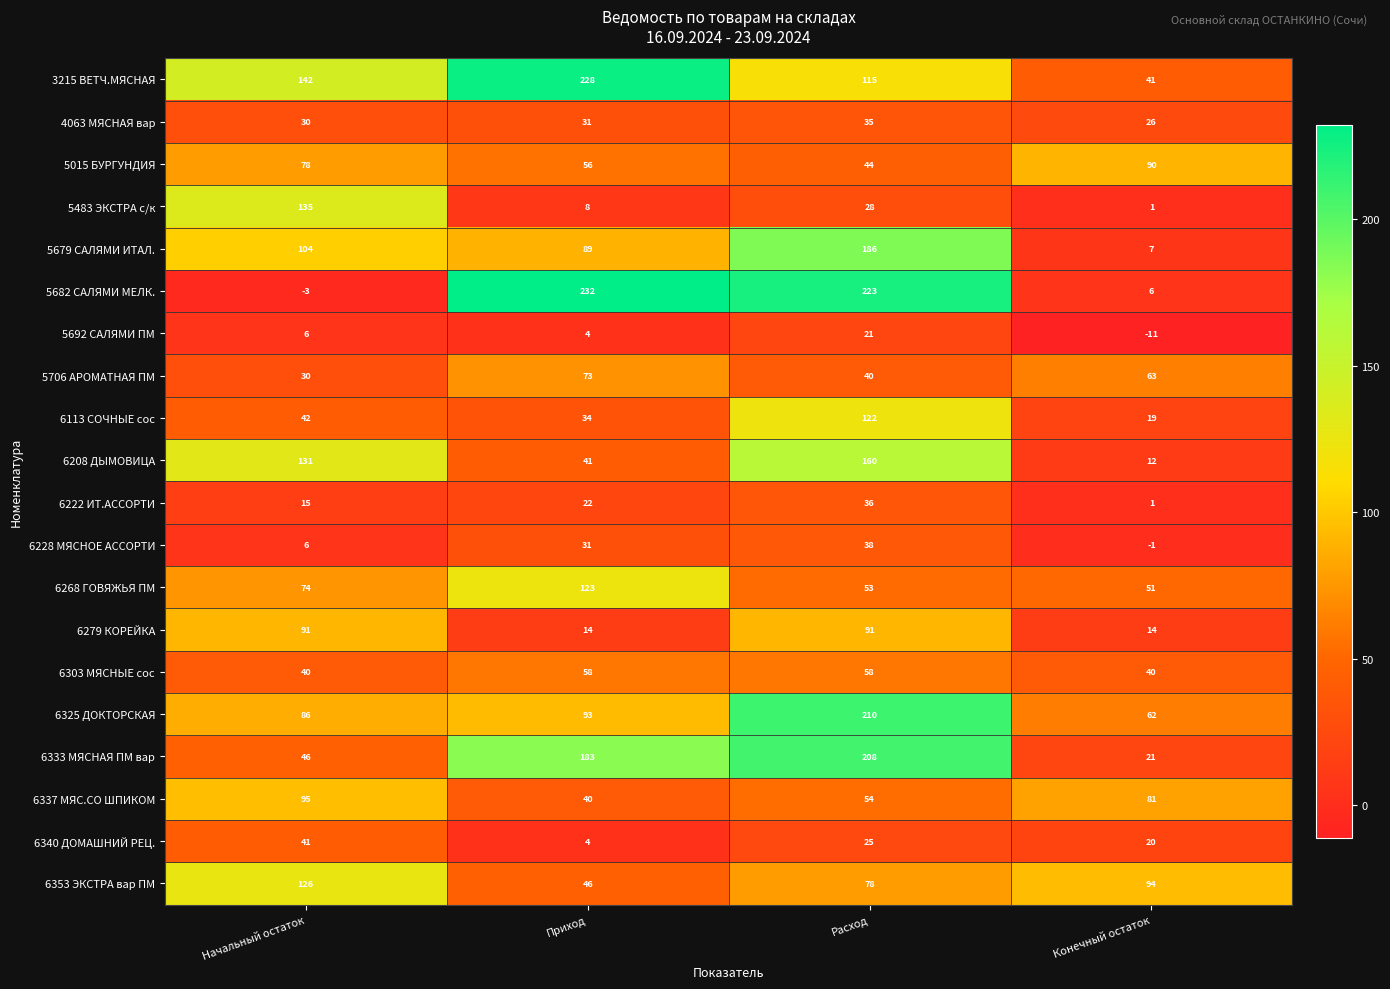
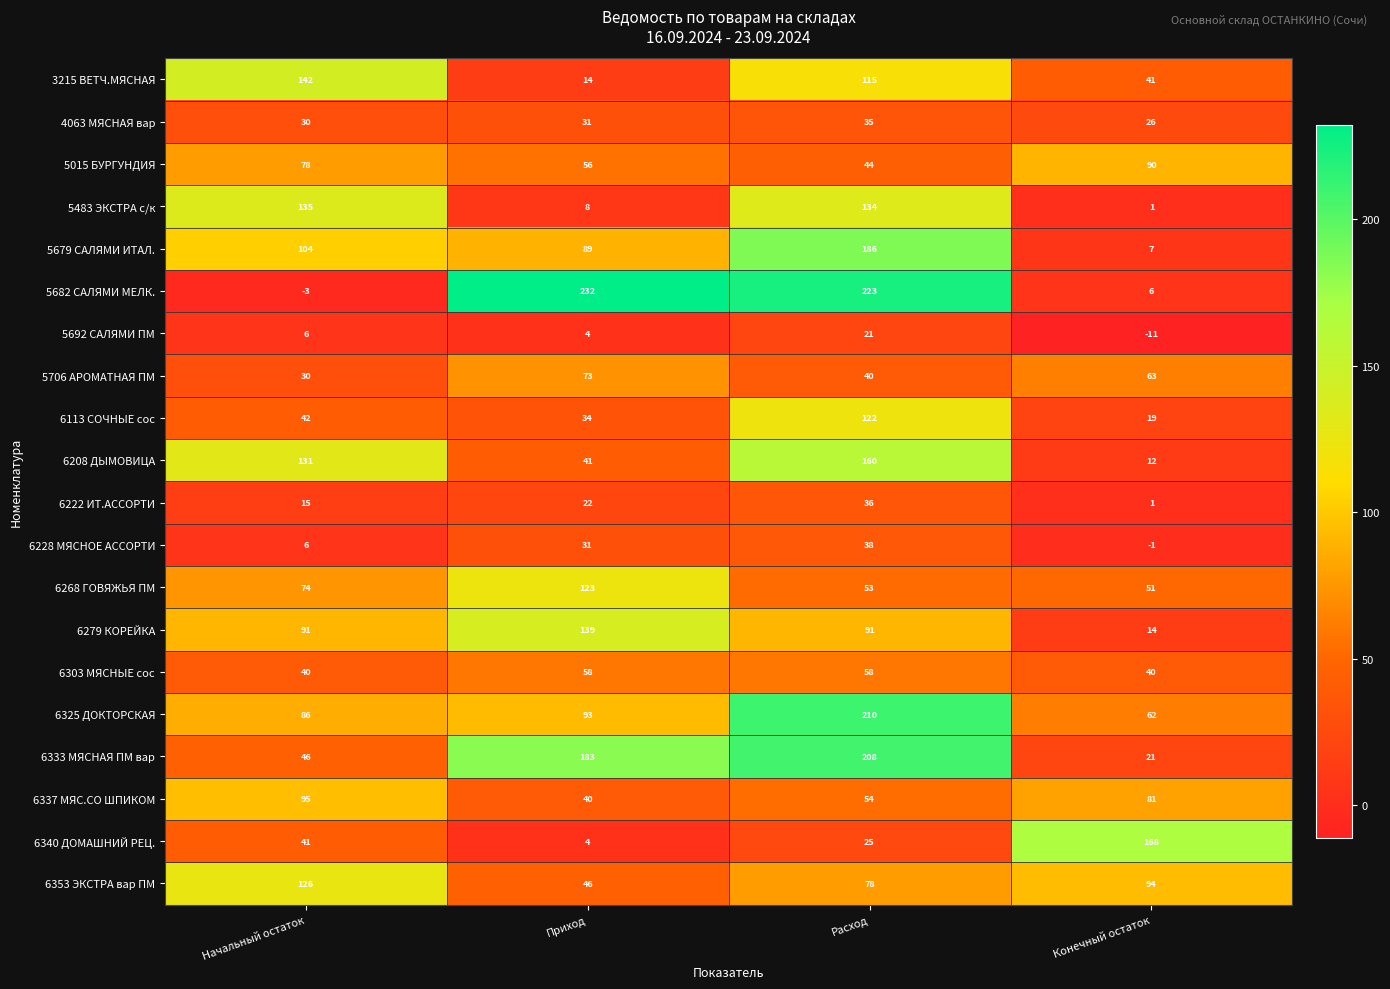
3215 ВЕТЧ.МЯСНАЯ, Приход: 228 -> 14
5483 ЭКСТРА с/к, Расход: 28 -> 134
6279 КОРЕЙКА, Приход: 14 -> 139
6340 ДОМАШНИЙ РЕЦ., Конечный остаток: 20 -> 168
